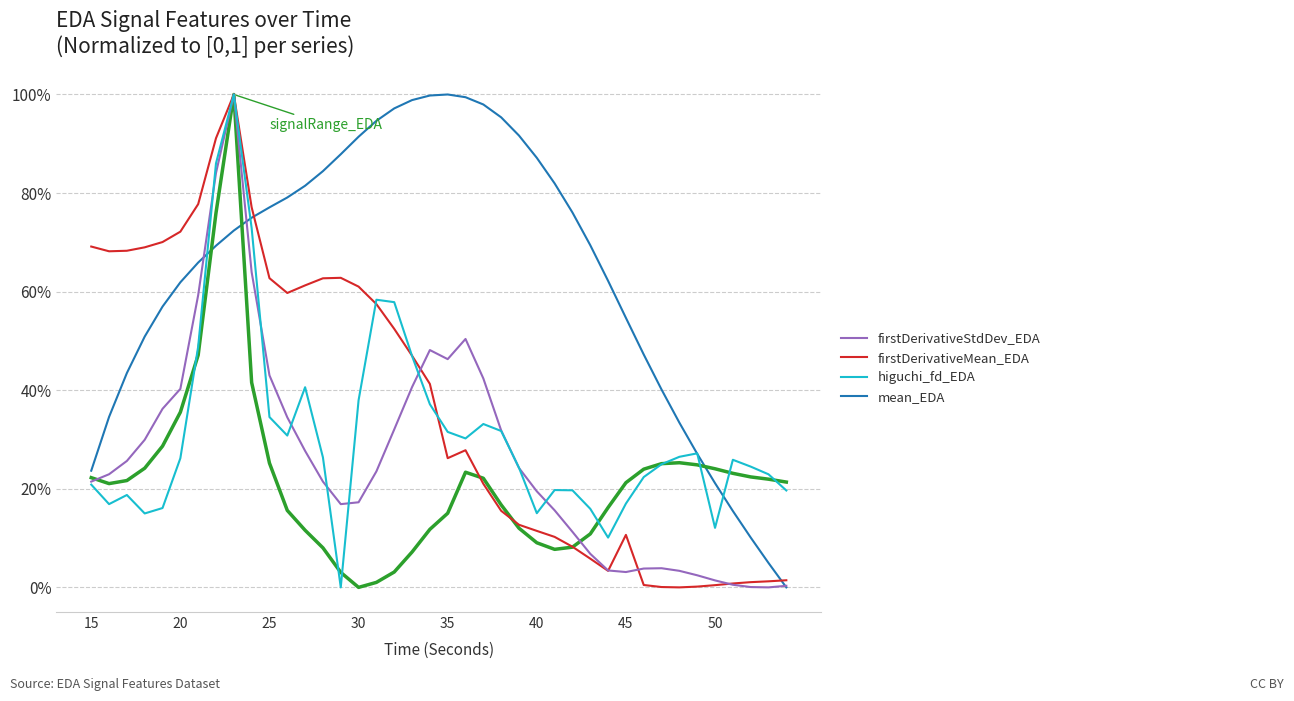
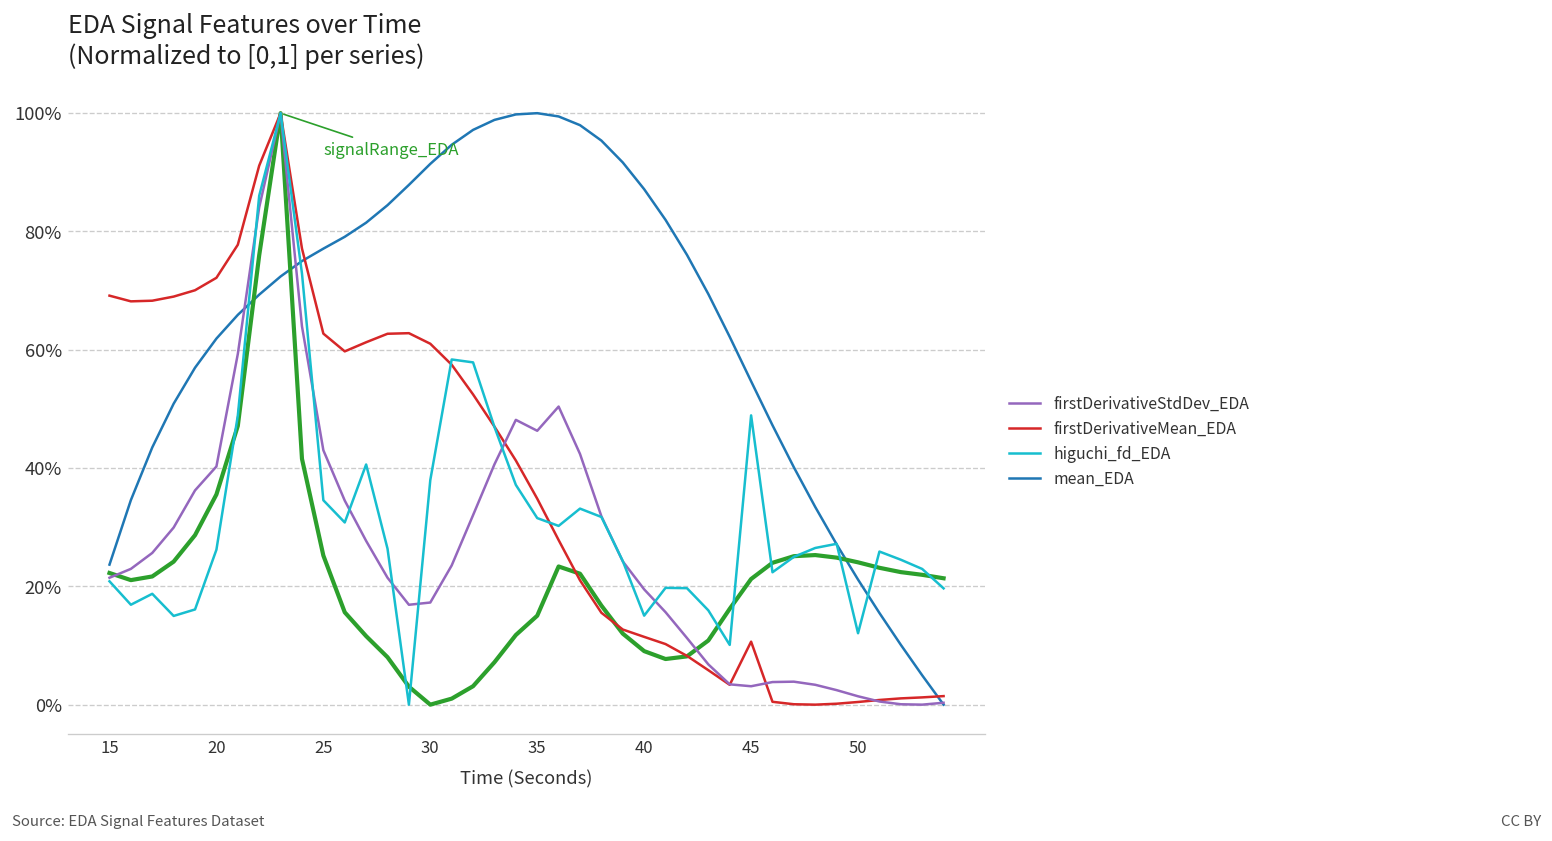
firstDerivativeMean_EDA, 35: 26% -> 35%
higuchi_fd_EDA, 45: 17% -> 49%
